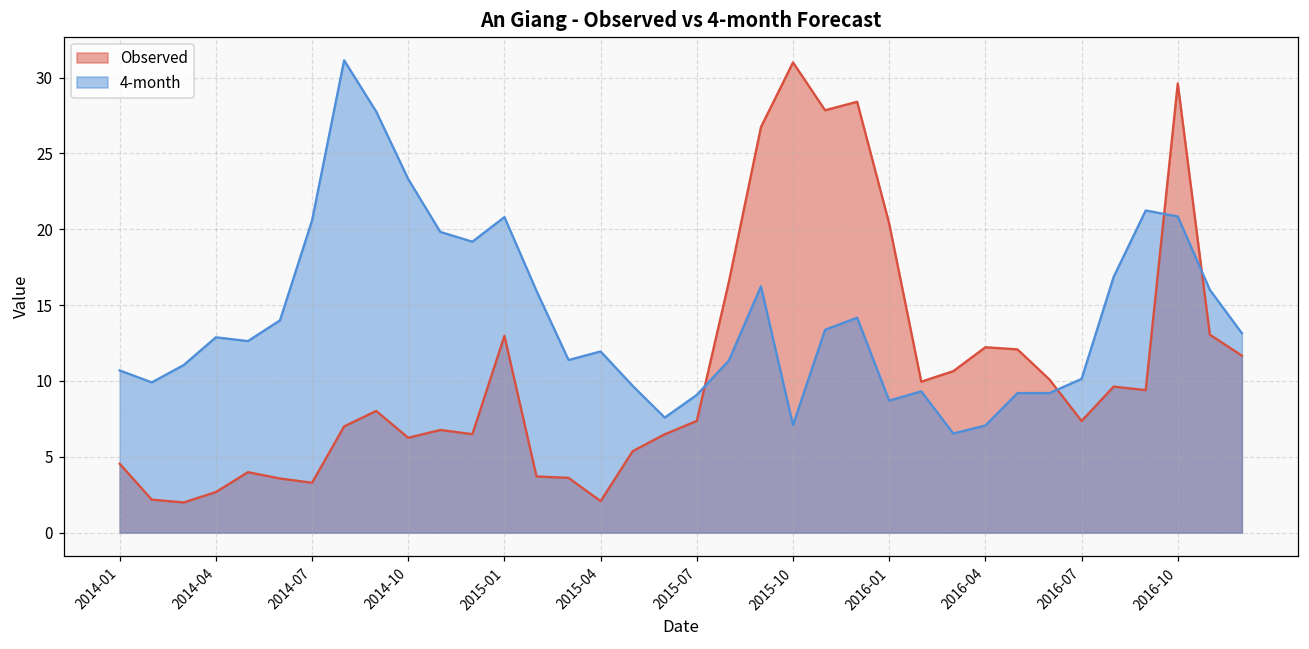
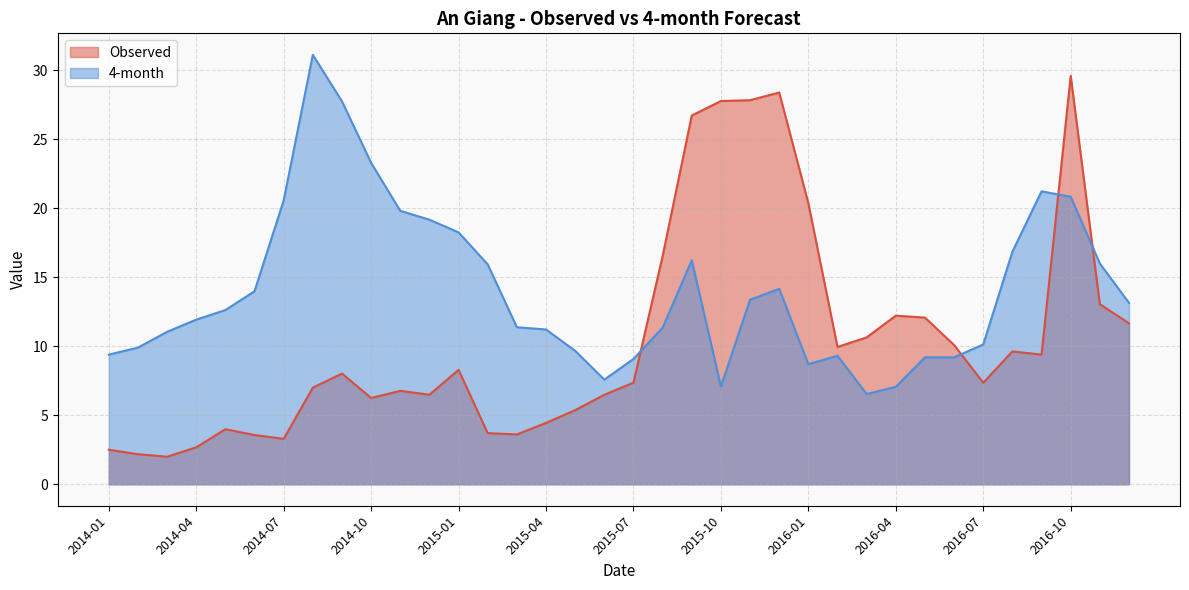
Observed, 2014-01: 4.5 -> 2.5
4-month, 2014-01: 10.7 -> 9.4
4-month, 2014-04: 12.9 -> 11.9
Observed, 2015-01: 13.0 -> 8.3
4-month, 2015-01: 20.8 -> 18.3
Observed, 2015-04: 2.1 -> 4.4
4-month, 2015-04: 11.9 -> 11.2
Observed, 2015-10: 31.0 -> 27.8
